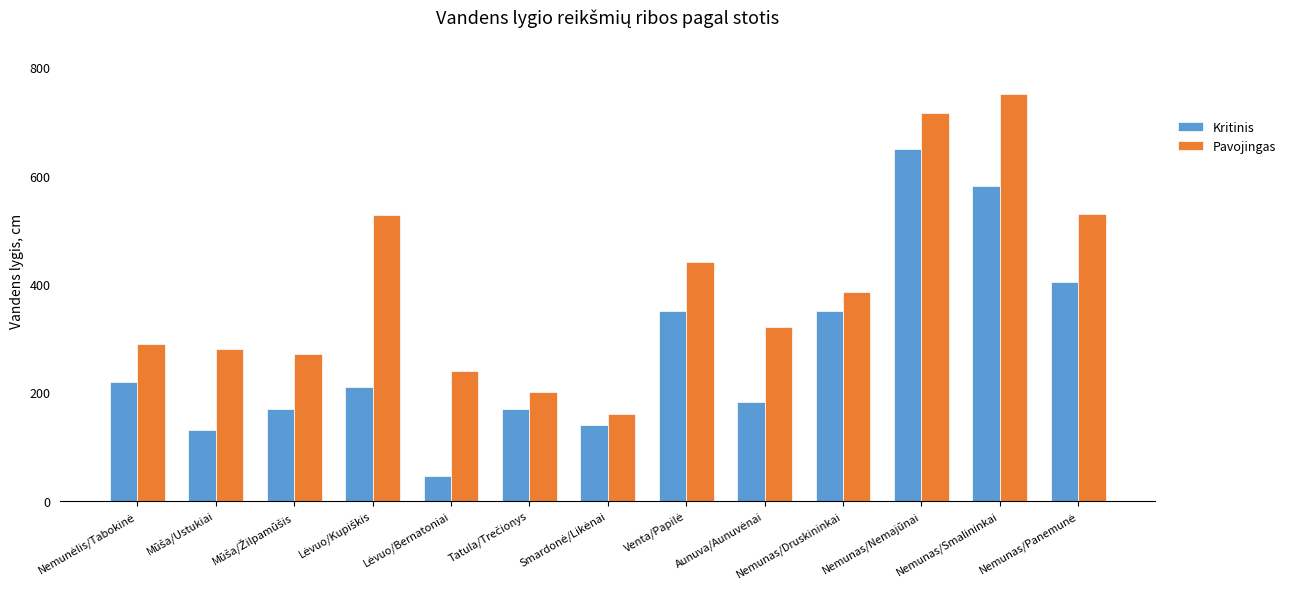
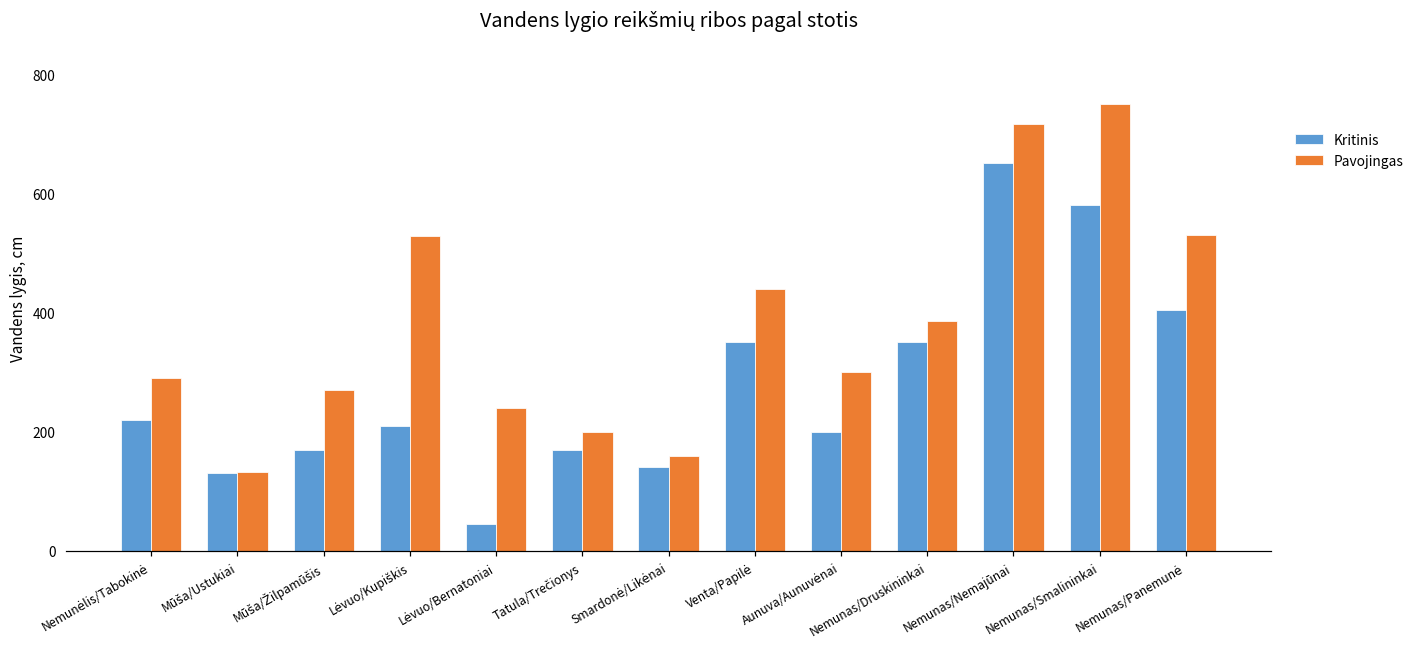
Pavojingas, Mūša/Ustukiai: 280 -> 130
Kritinis, Aunuva/Aunuvėnai: 180 -> 200
Pavojingas, Aunuva/Aunuvėnai: 320 -> 300
